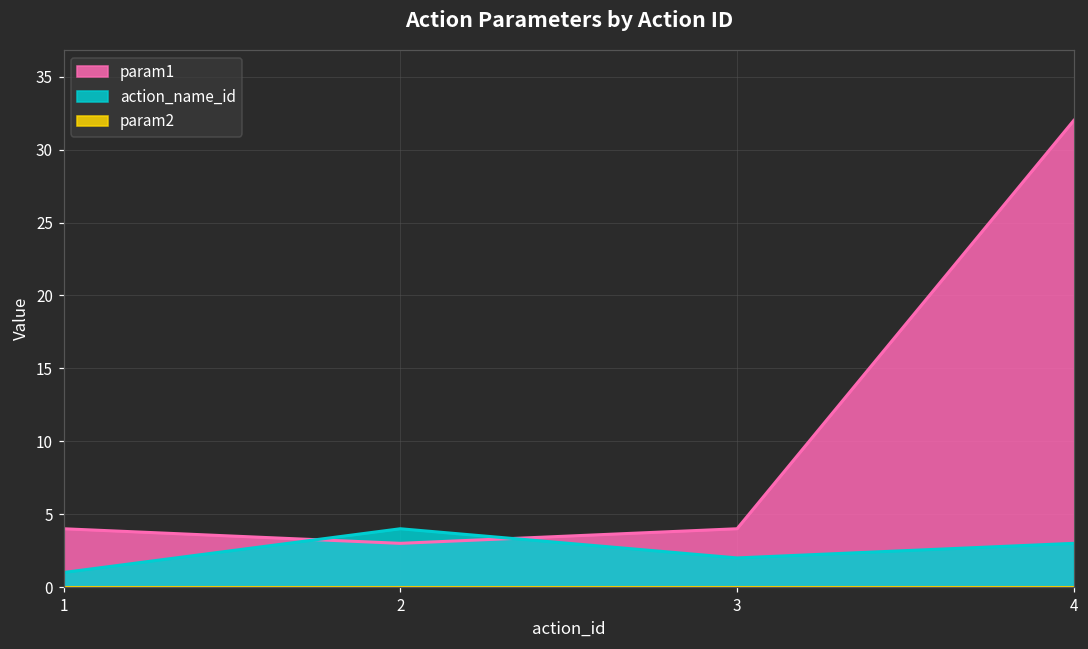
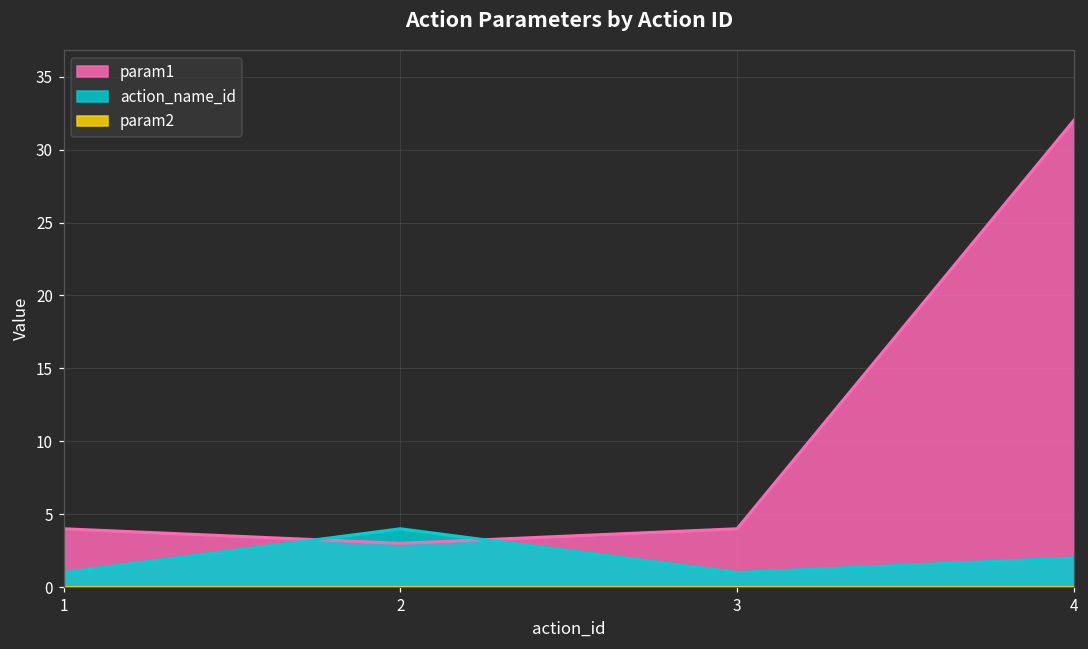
action_name_id, 3: 2 -> 1
action_name_id, 4: 3 -> 2
